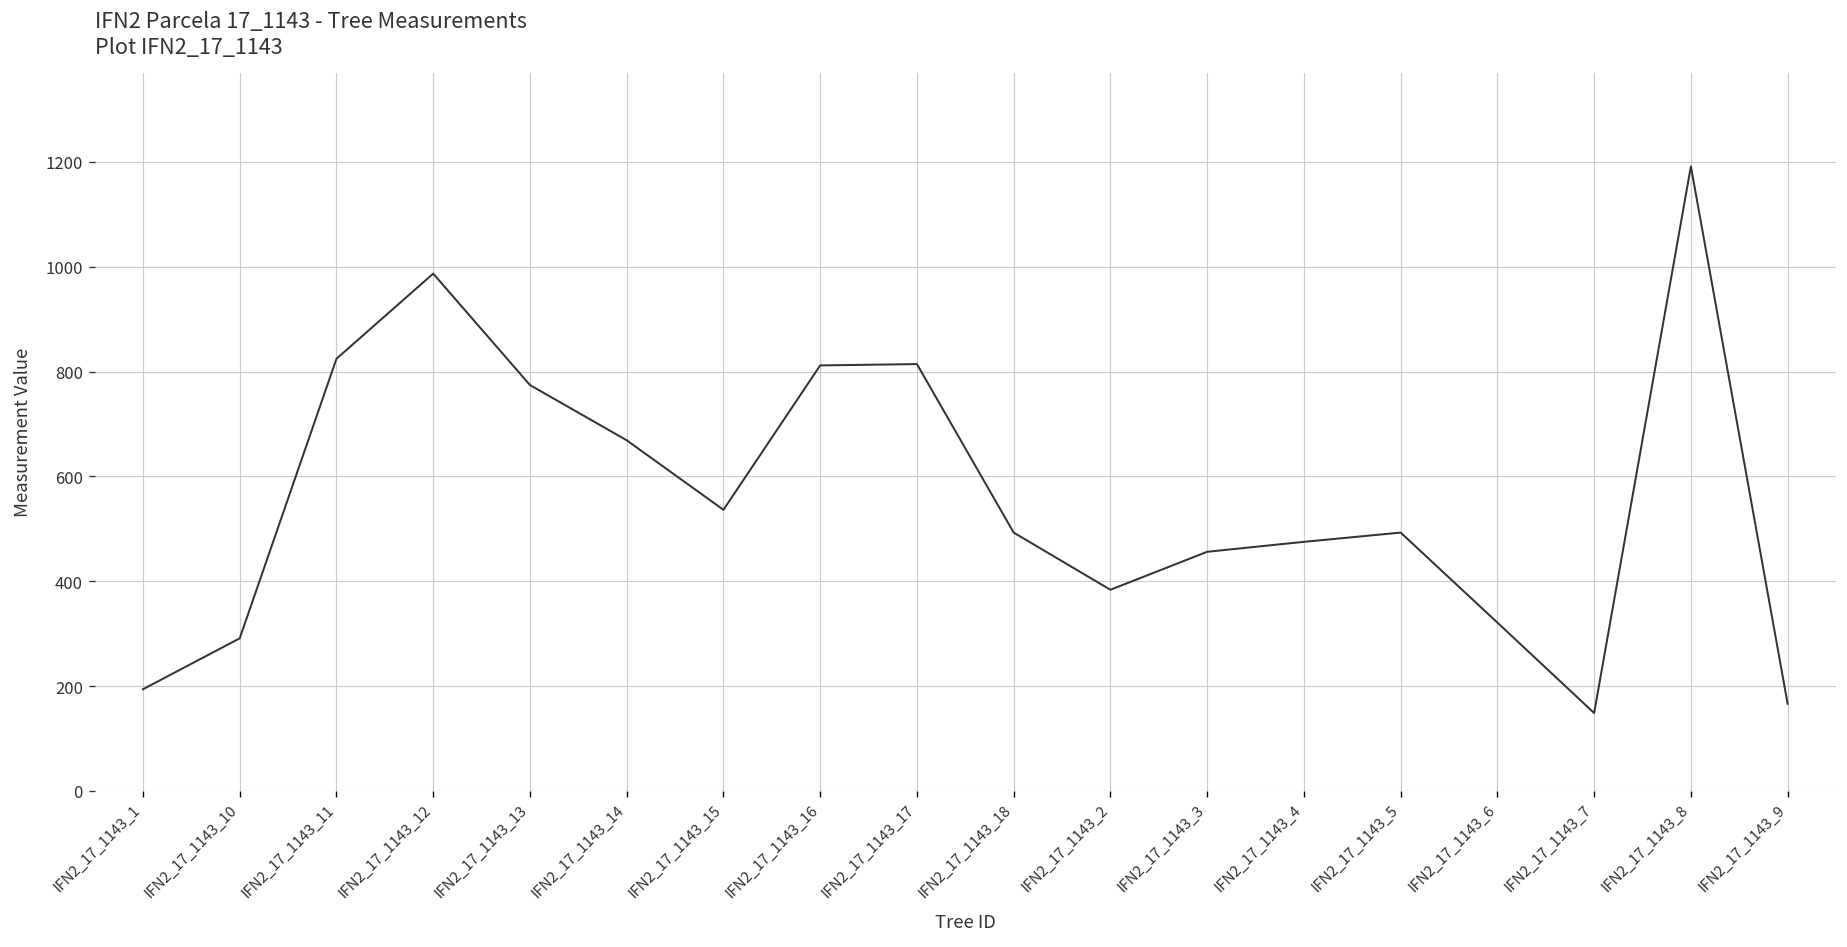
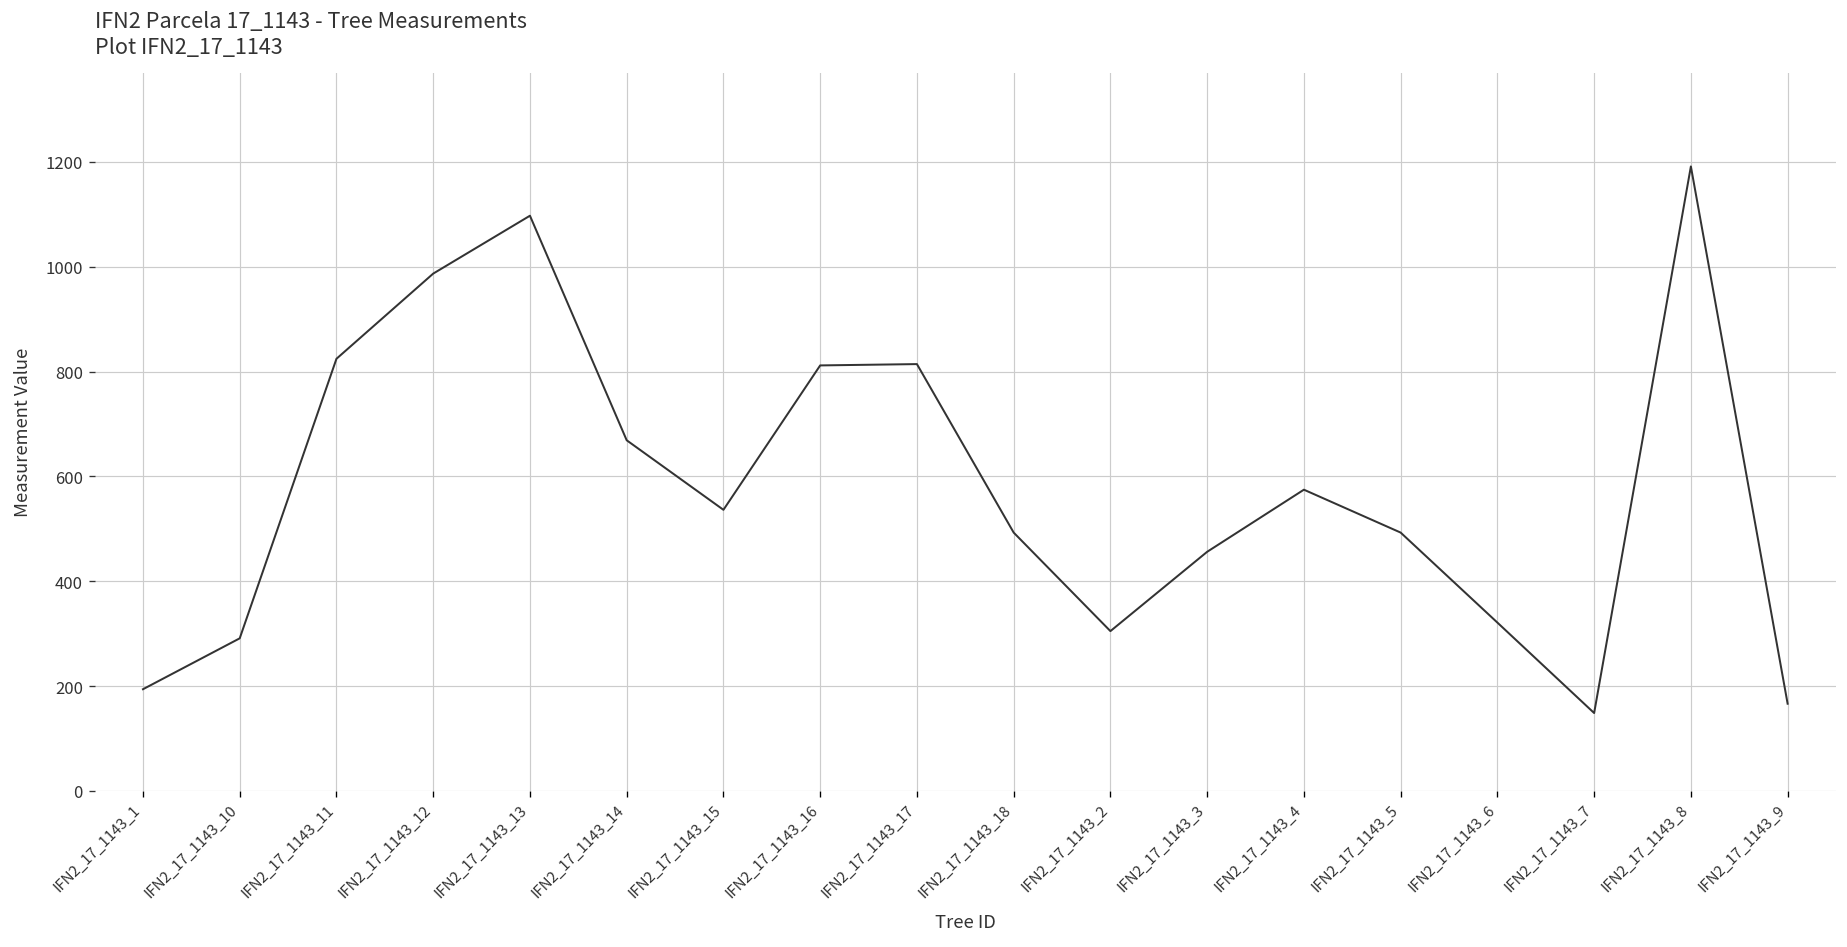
IFN2_17_1143_13: 770 -> 1100
IFN2_17_1143_2: 380 -> 300
IFN2_17_1143_4: 480 -> 570
